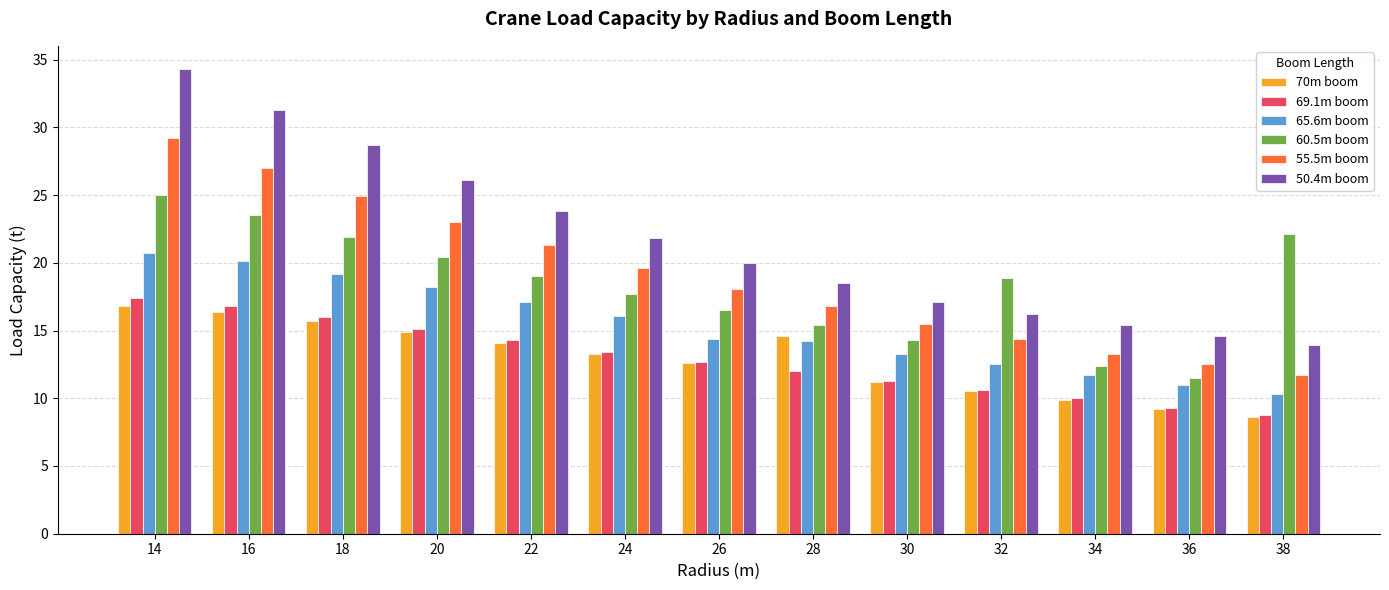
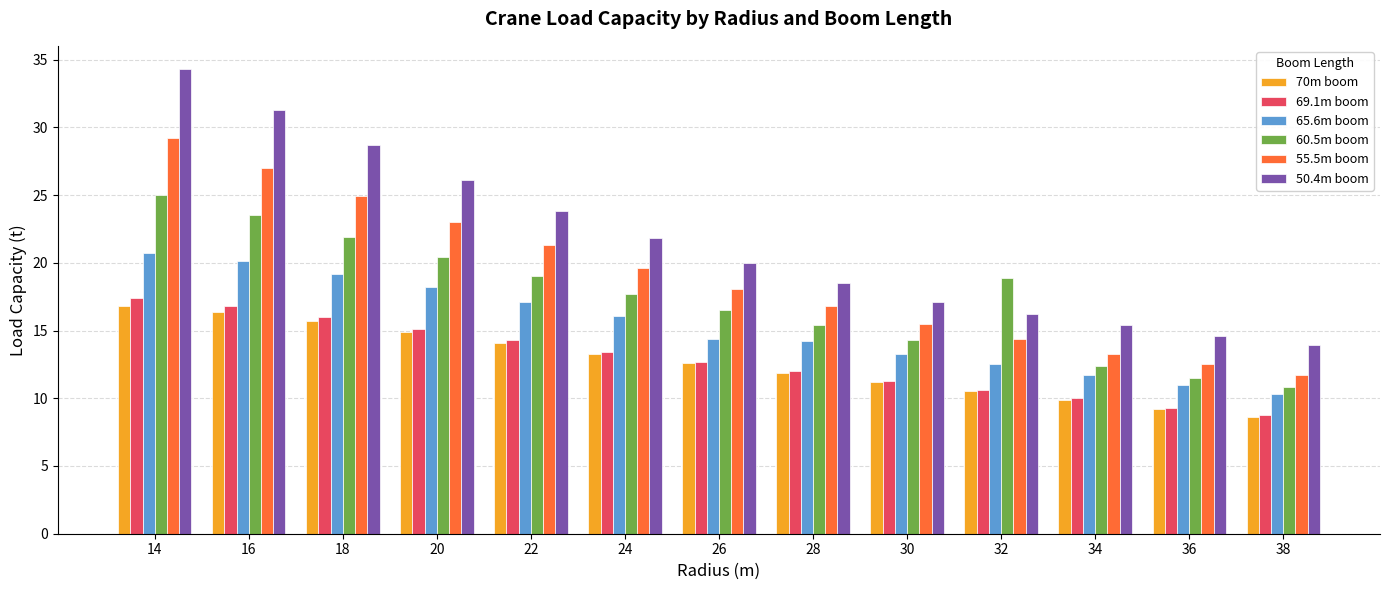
70m boom, 28: 14.6 -> 11.9
60.5m boom, 38: 22.1 -> 10.8
